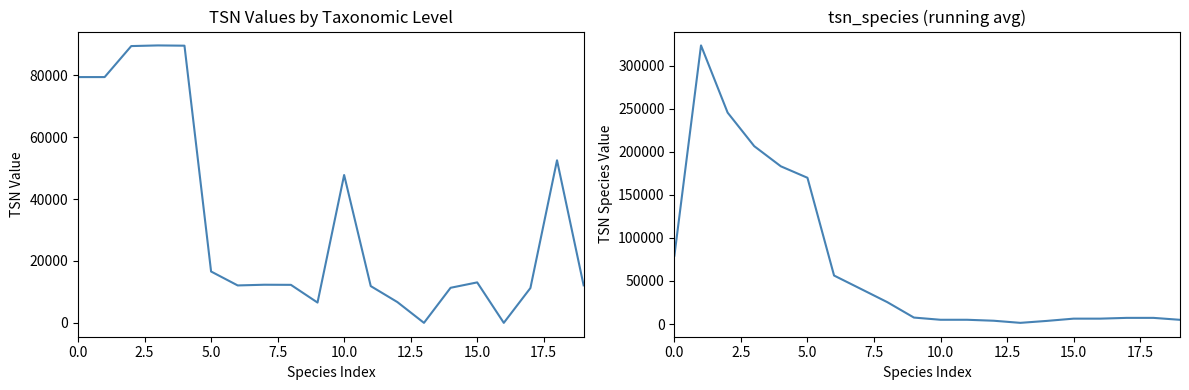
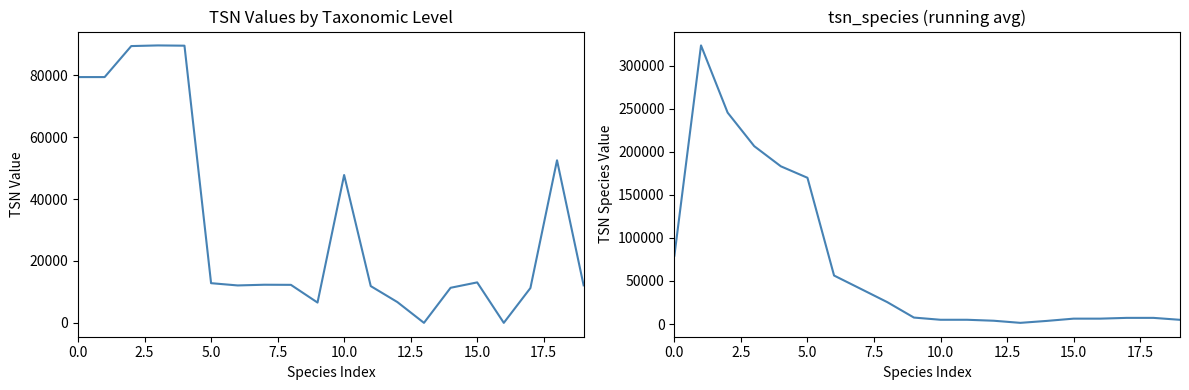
TSN Values by Taxonomic Level, 5.0: 17000 -> 13000
